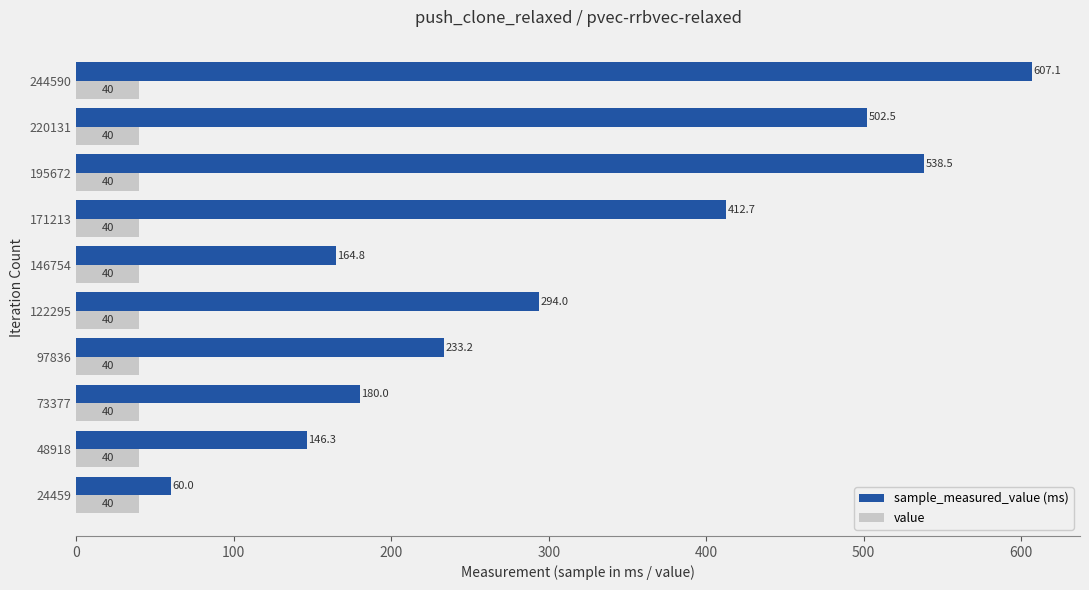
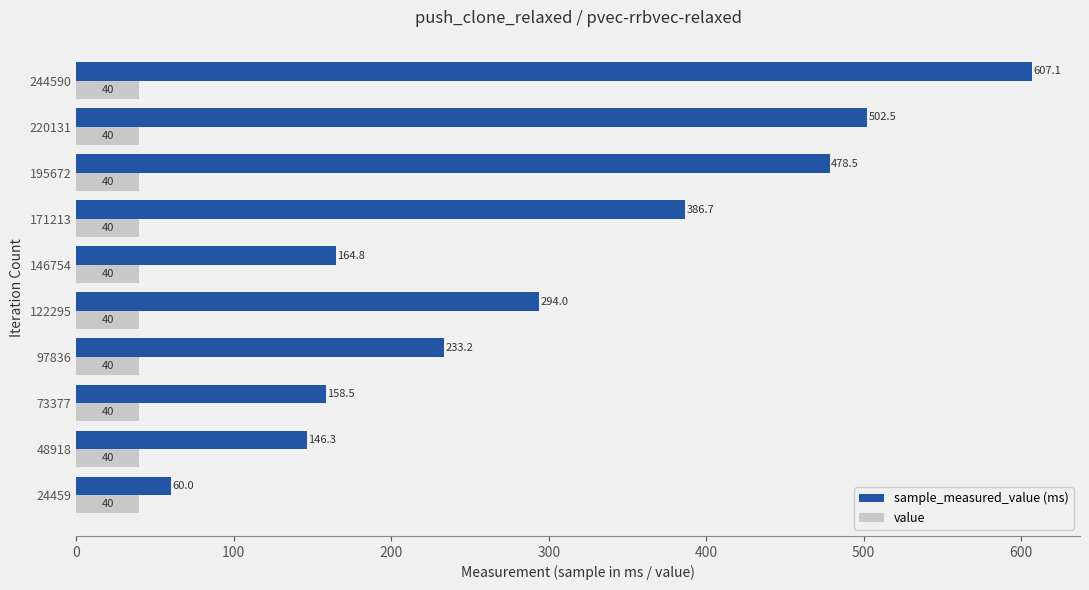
sample_measured_value (ms), 195672: 538.5 -> 478.5
sample_measured_value (ms), 171213: 412.7 -> 386.7
sample_measured_value (ms), 73377: 180.0 -> 158.5
